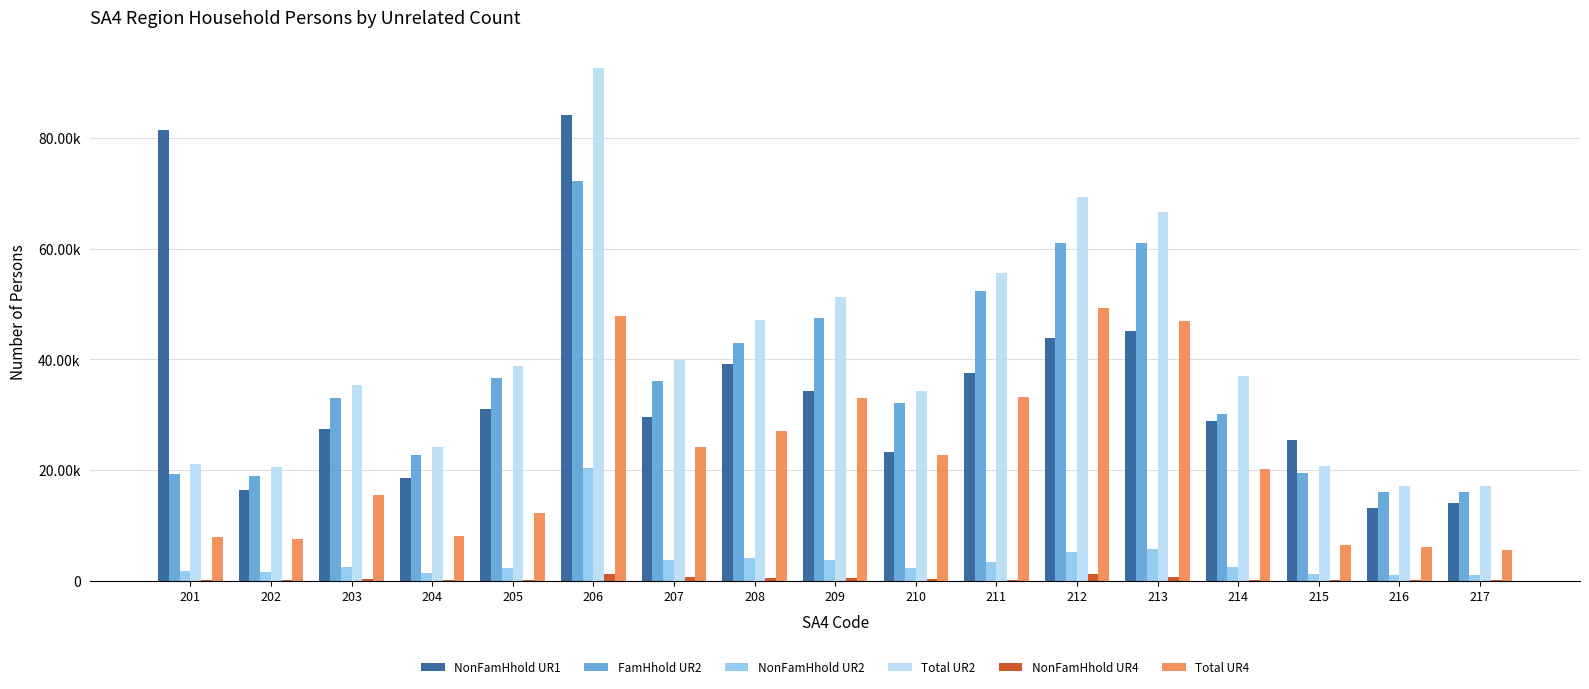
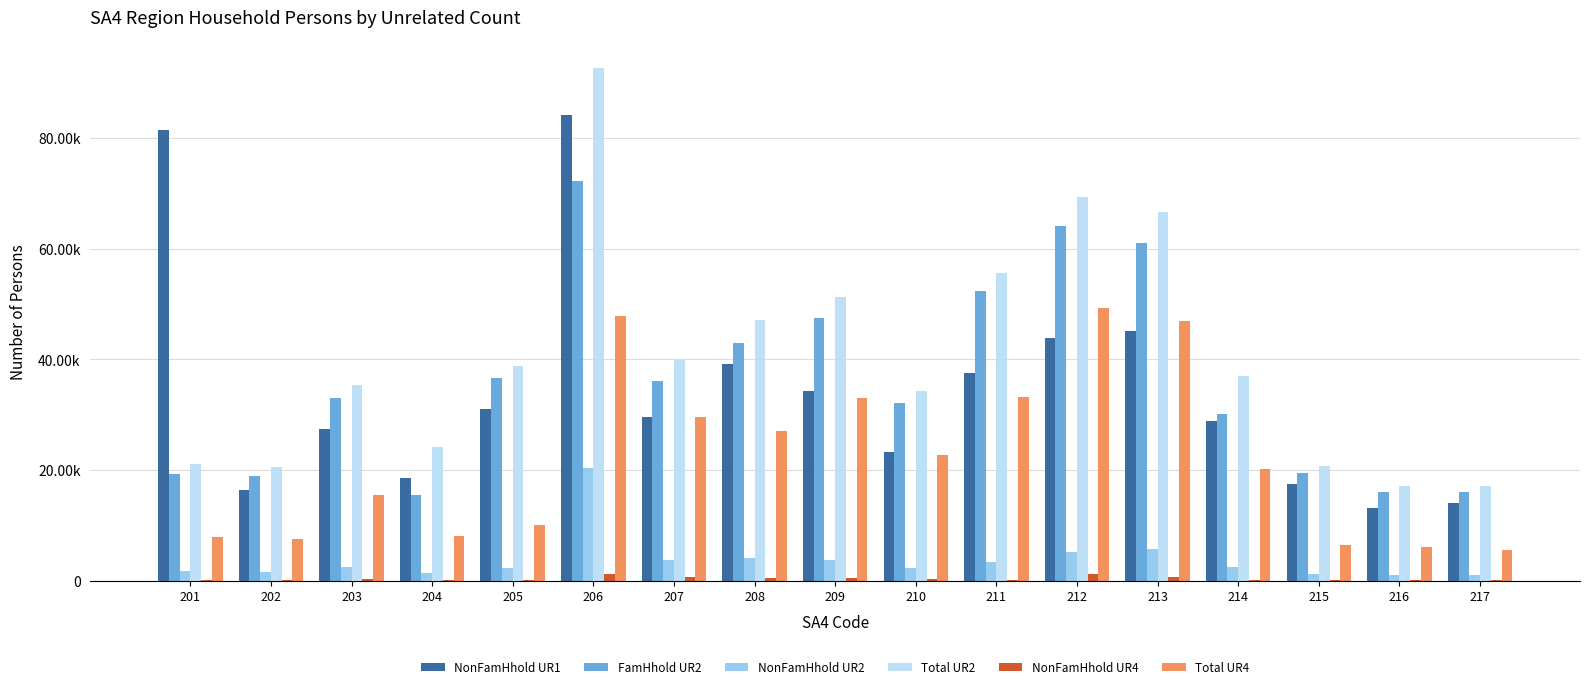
FamHhold UR2, 204: 23000 -> 16000
Total UR4, 205: 12000 -> 10000
Total UR4, 207: 24000 -> 30000
FamHhold UR2, 212: 61000 -> 64000
NonFamHhold UR1, 215: 25000 -> 18000
